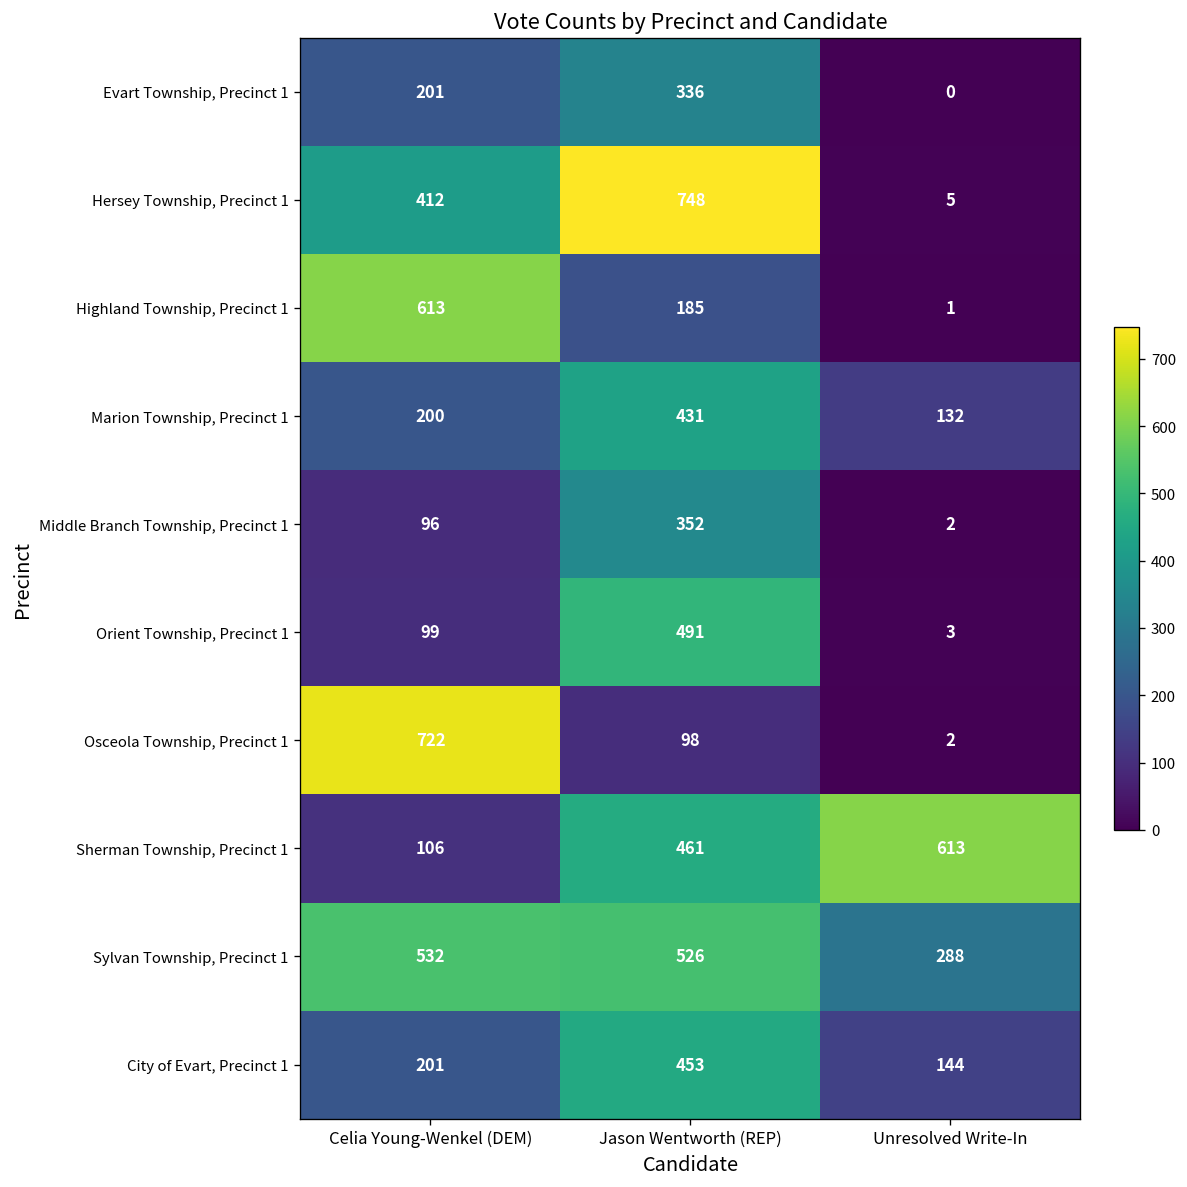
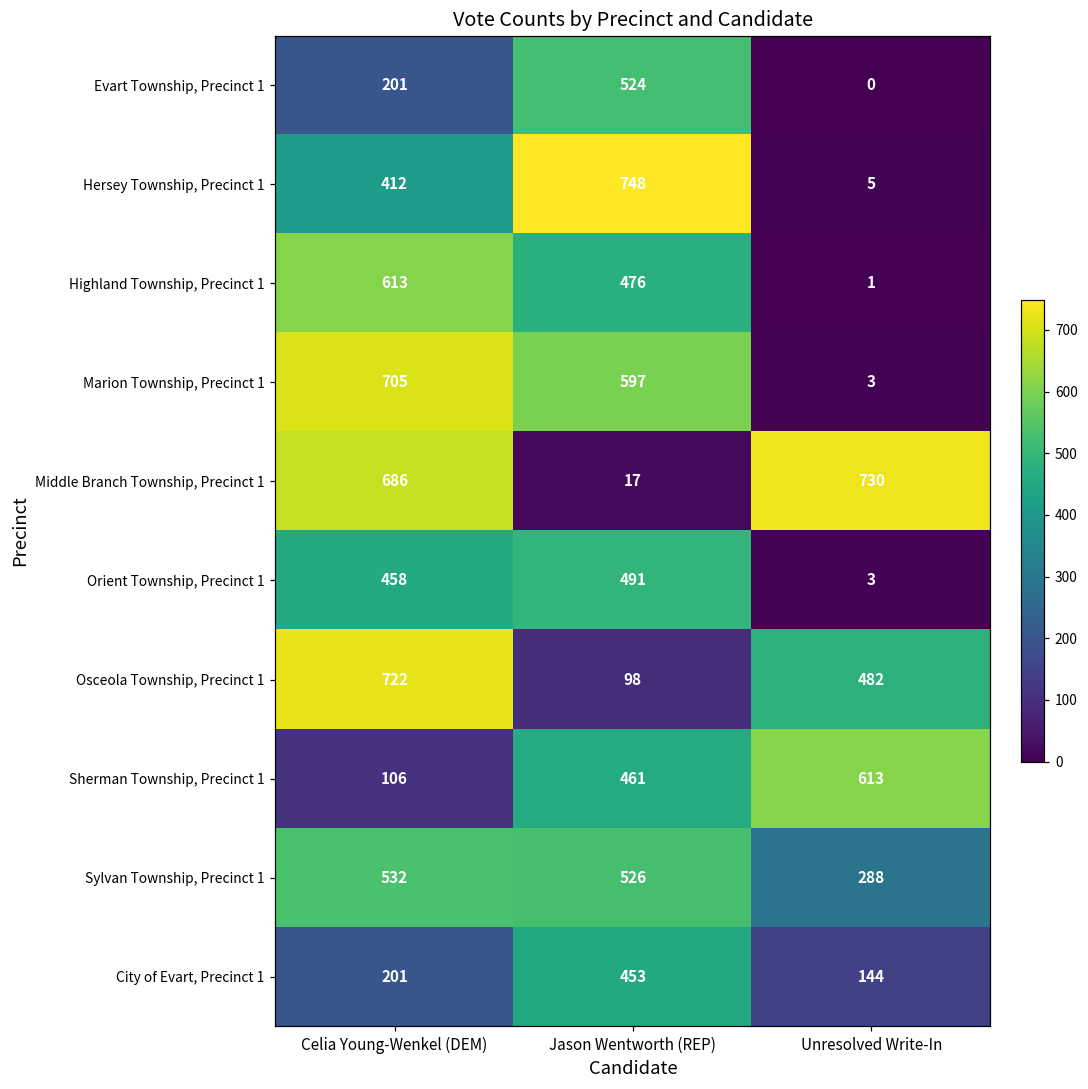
Evart Township, Precinct 1, Jason Wentworth (REP): 336 -> 524
Highland Township, Precinct 1, Jason Wentworth (REP): 185 -> 476
Marion Township, Precinct 1, Celia Young-Wenkel (DEM): 200 -> 705
Marion Township, Precinct 1, Jason Wentworth (REP): 431 -> 597
Marion Township, Precinct 1, Unresolved Write-In: 132 -> 3
Middle Branch Township, Precinct 1, Celia Young-Wenkel (DEM): 96 -> 686
Middle Branch Township, Precinct 1, Jason Wentworth (REP): 352 -> 17
Middle Branch Township, Precinct 1, Unresolved Write-In: 2 -> 730
Orient Township, Precinct 1, Celia Young-Wenkel (DEM): 99 -> 458
Osceola Township, Precinct 1, Unresolved Write-In: 2 -> 482
